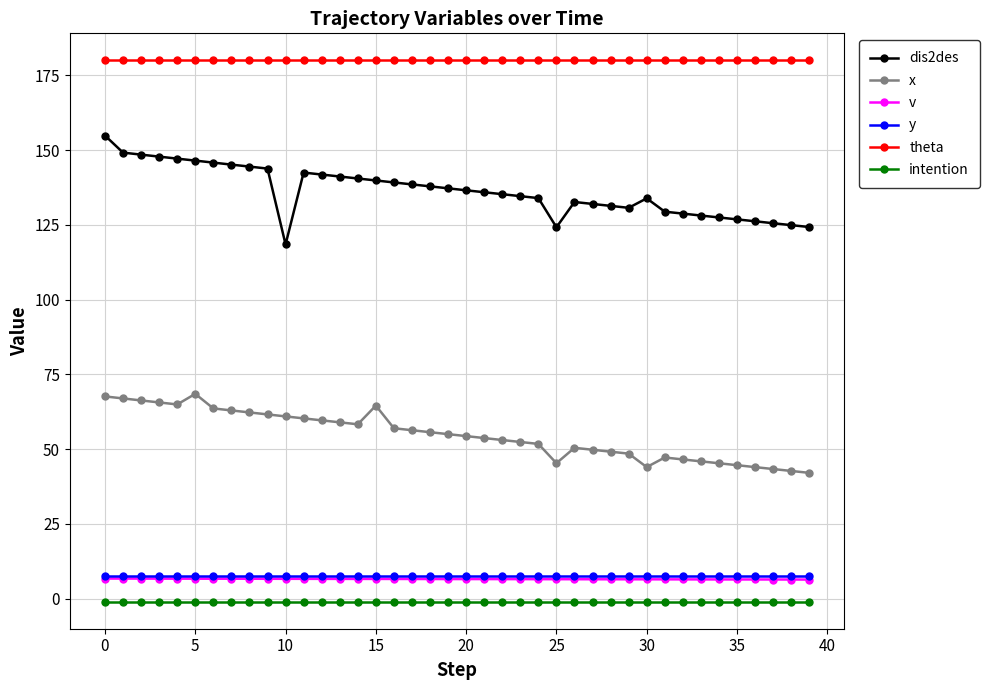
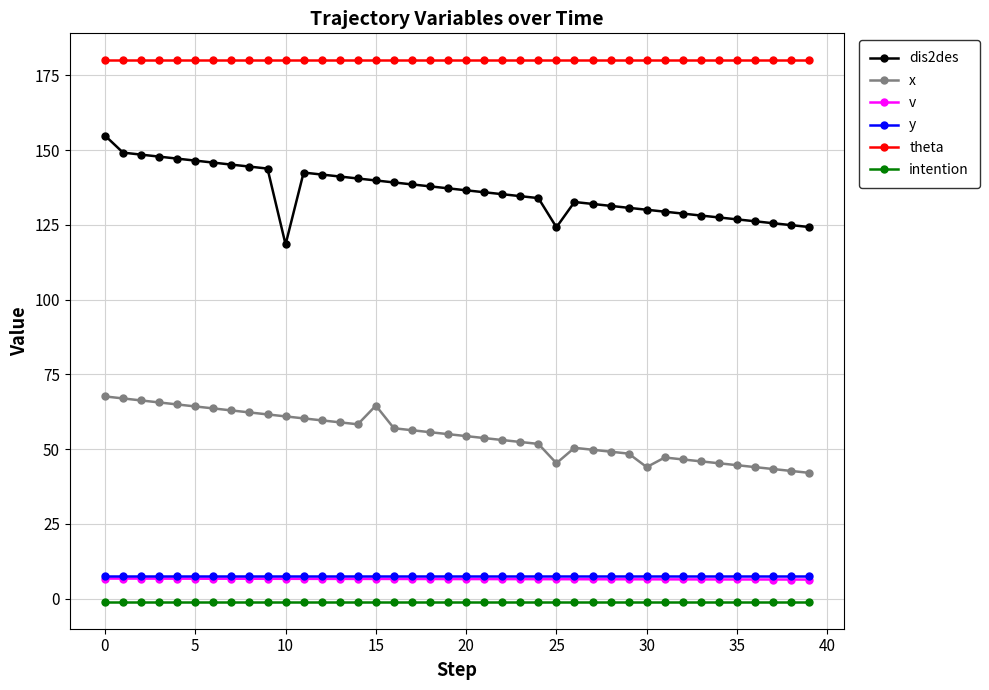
x, 5: 68 -> 64
dis2des, 30: 134 -> 130
